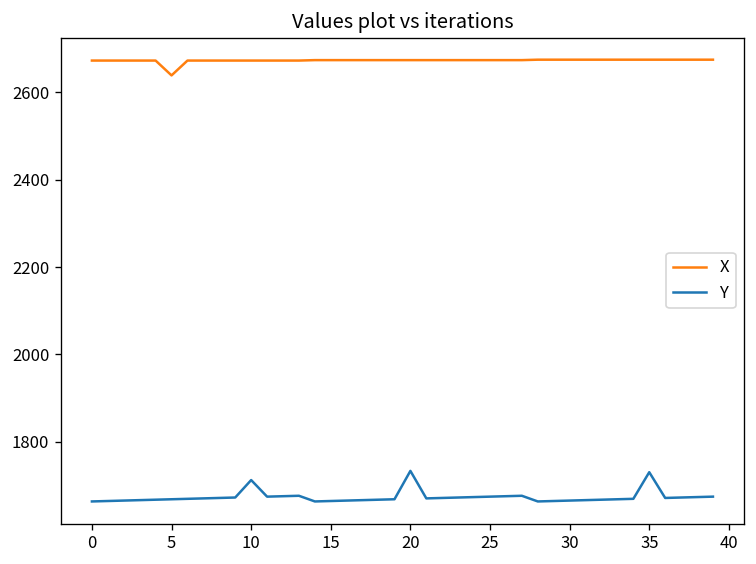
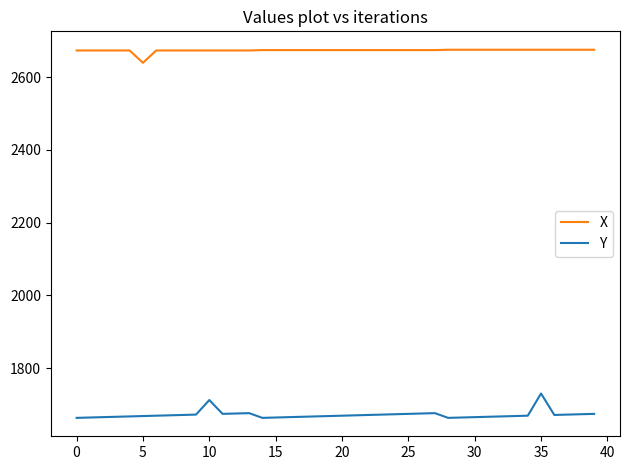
Y, 20: 1730 -> 1670
